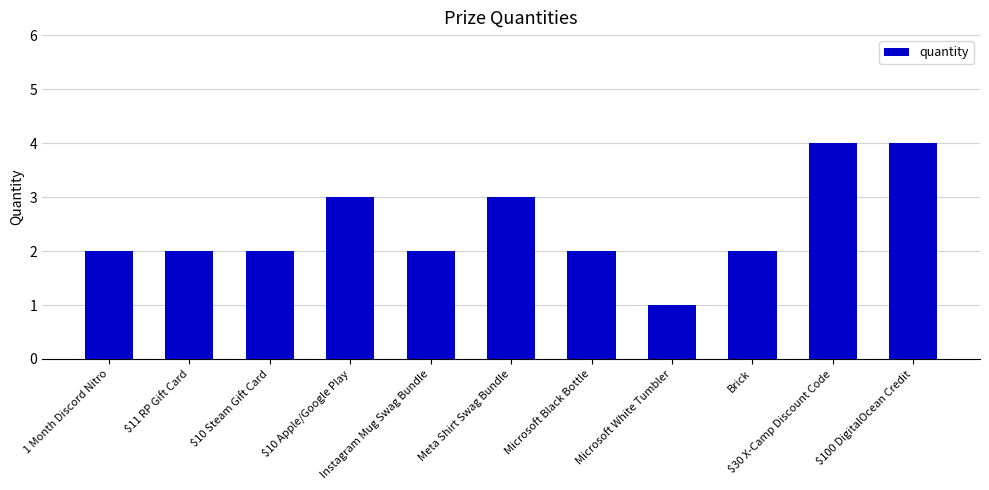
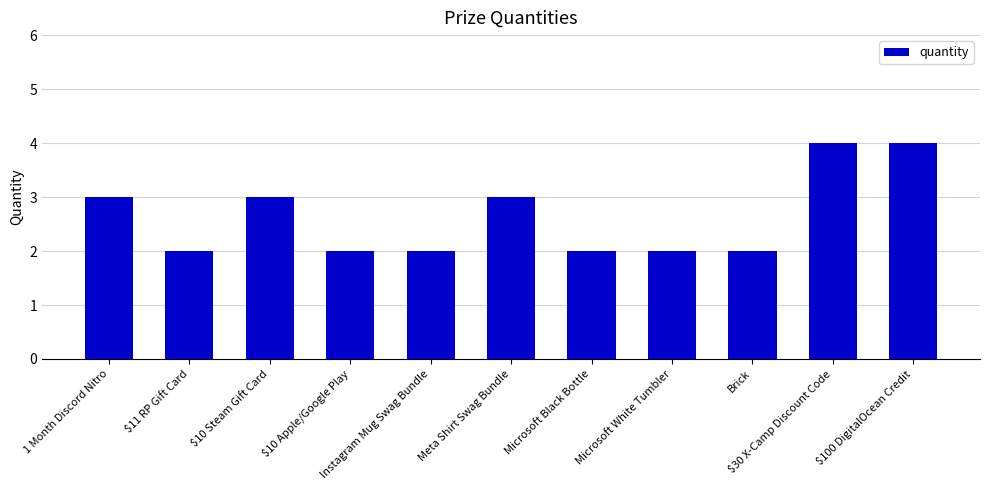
1 Month Discord Nitro: 2 -> 3
$10 Steam Gift Card: 2 -> 3
$10 Apple/Google Play: 3 -> 2
Microsoft White Tumbler: 1 -> 2
